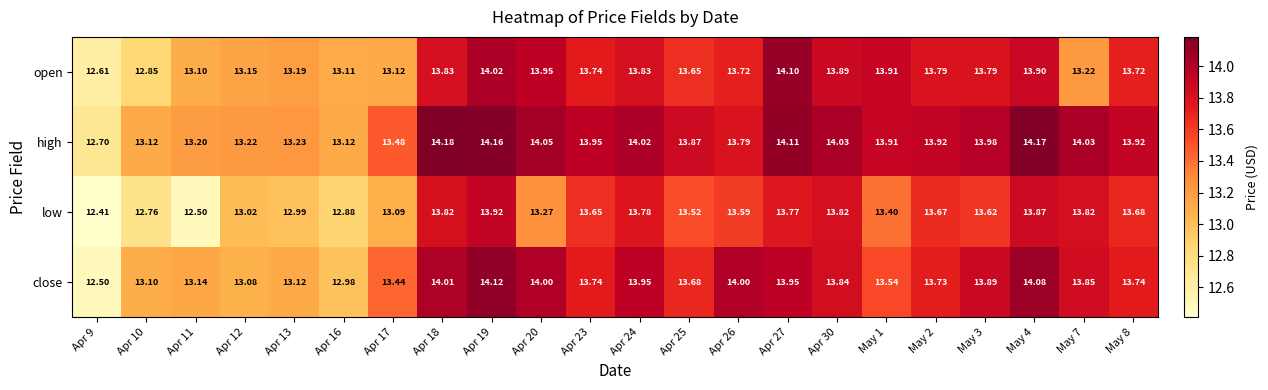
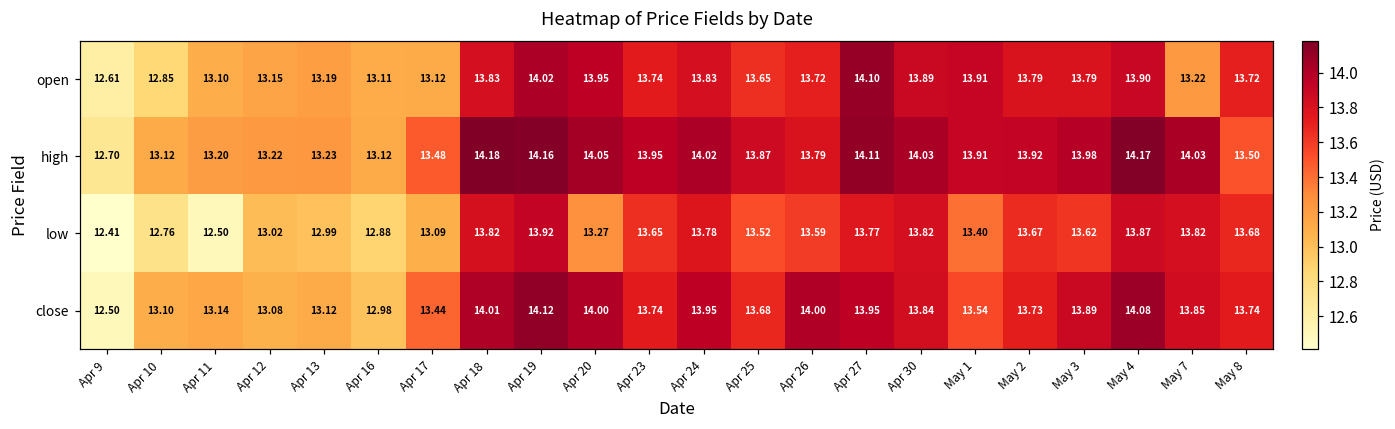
high, May 8: 13.92 -> 13.50
